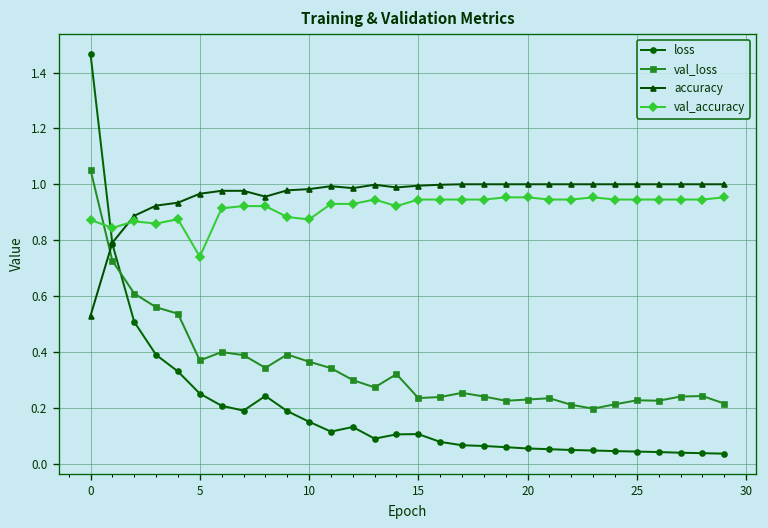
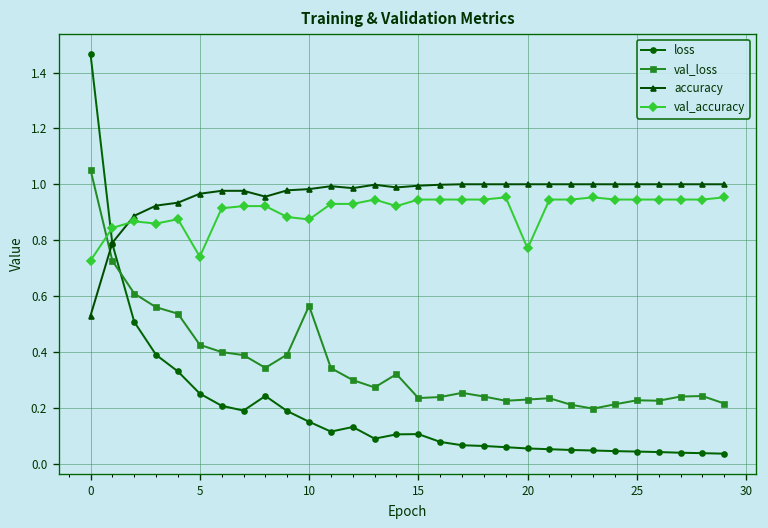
val_accuracy, 0: 0.87 -> 0.73
val_loss, 5: 0.37 -> 0.43
val_loss, 10: 0.36 -> 0.56
val_accuracy, 20: 0.95 -> 0.77
